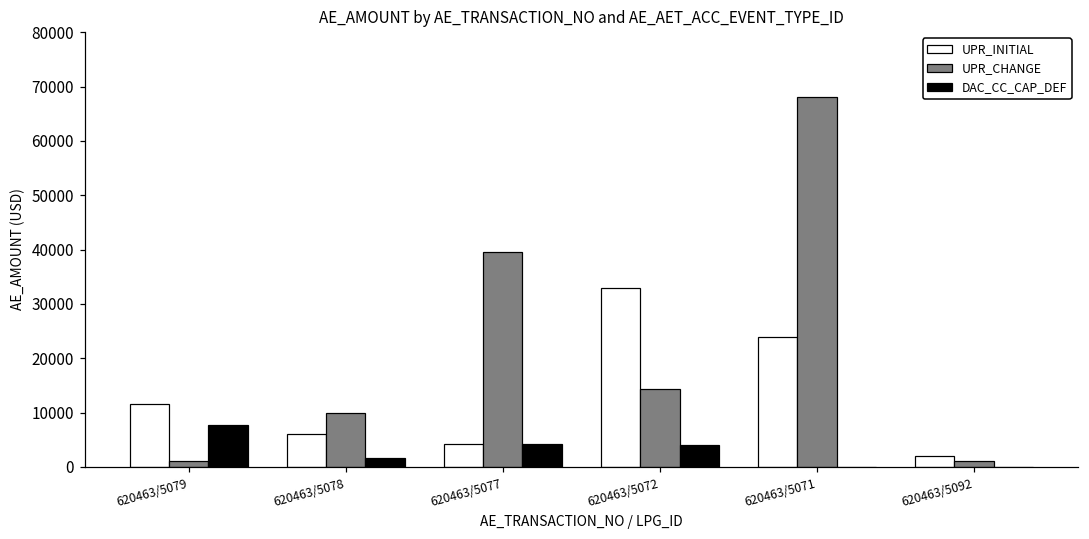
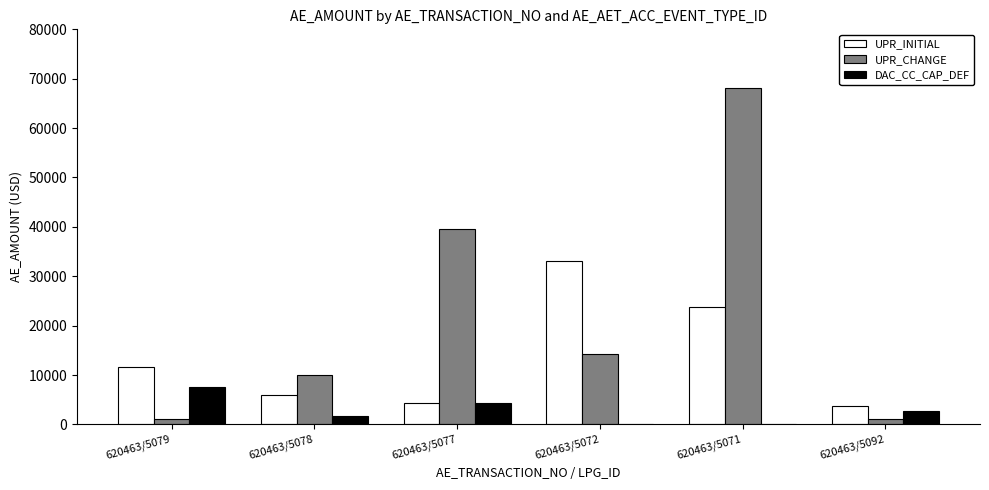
DAC_CC_CAP_DEF, 620463/5072: 4000 -> 0
UPR_INITIAL, 620463/5092: 2000 -> 4000
DAC_CC_CAP_DEF, 620463/5092: 0 -> 3000
